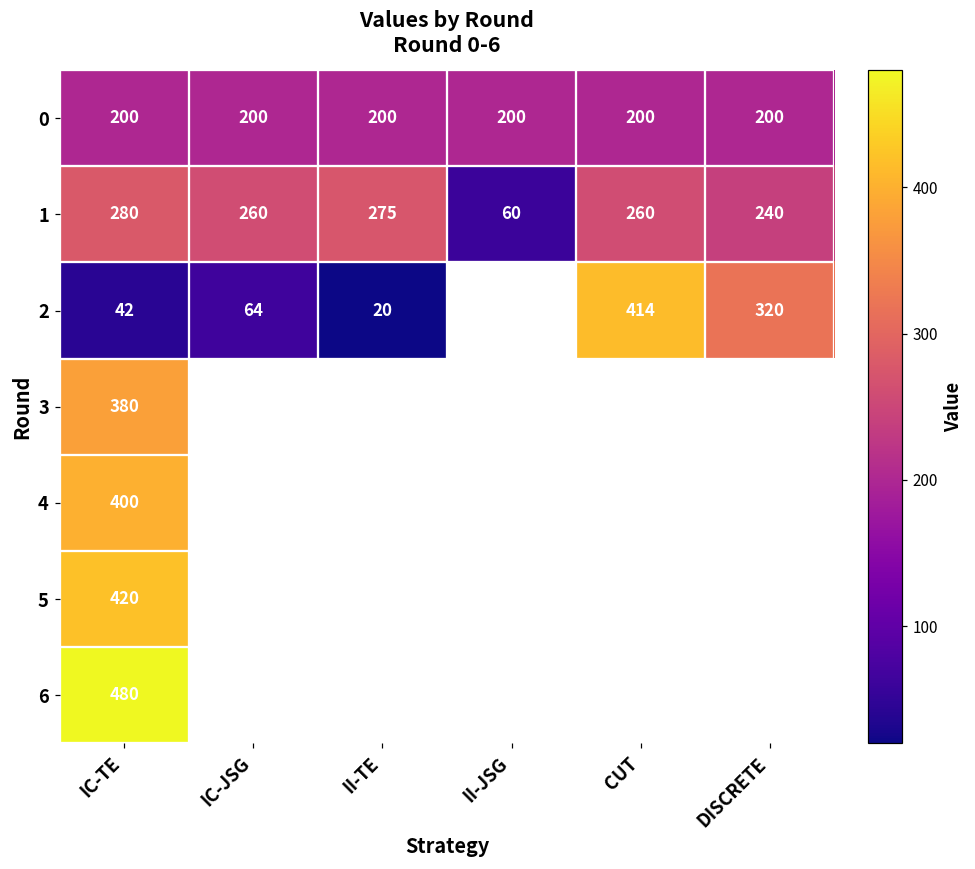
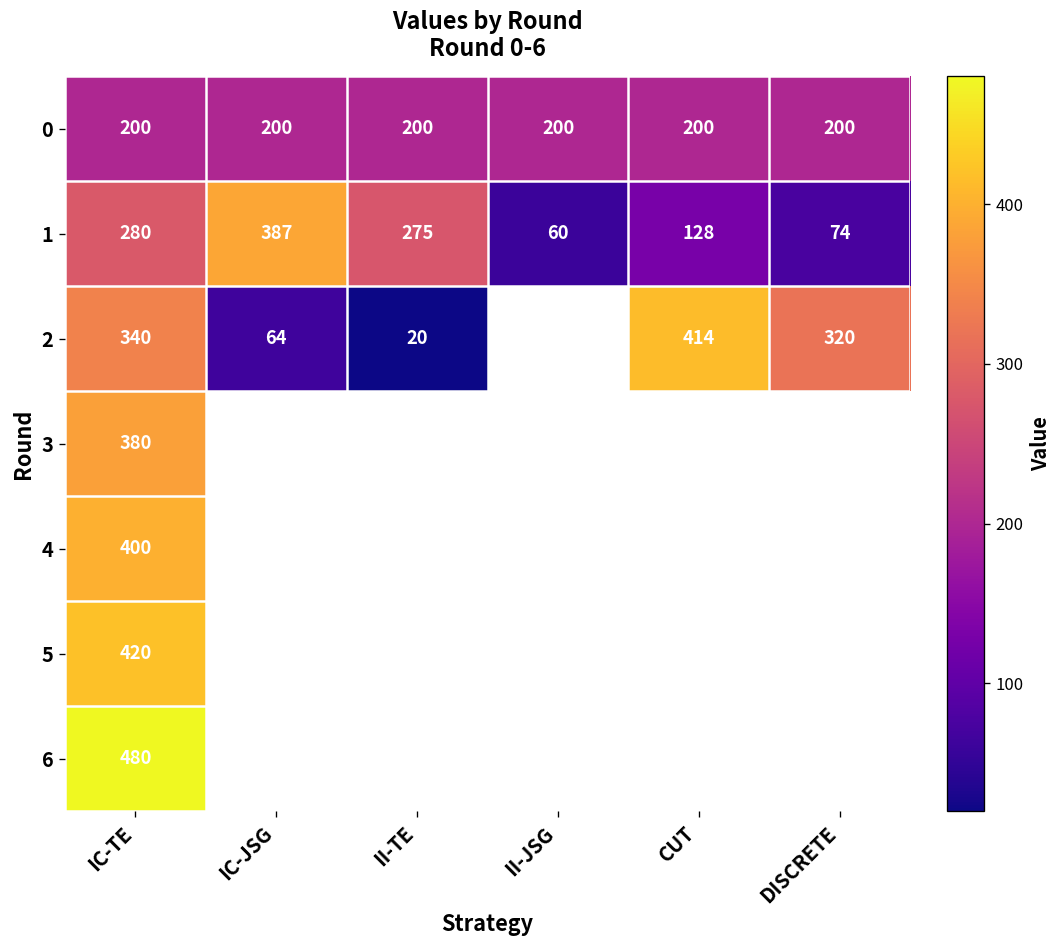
1, IC-JSG: 260 -> 387
1, CUT: 260 -> 128
1, DISCRETE: 240 -> 74
2, IC-TE: 42 -> 340
